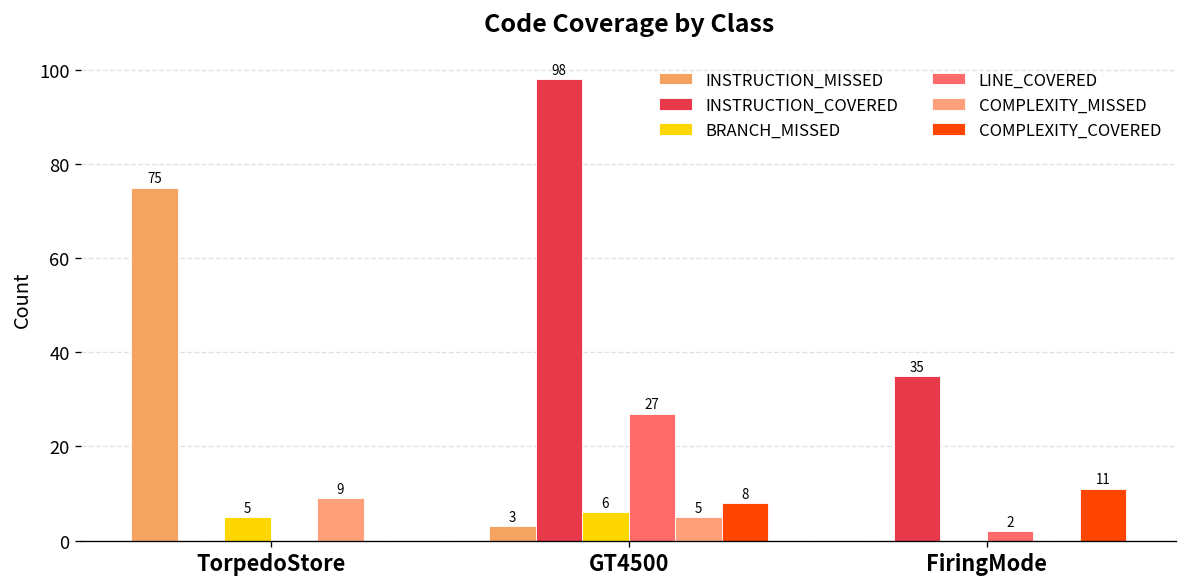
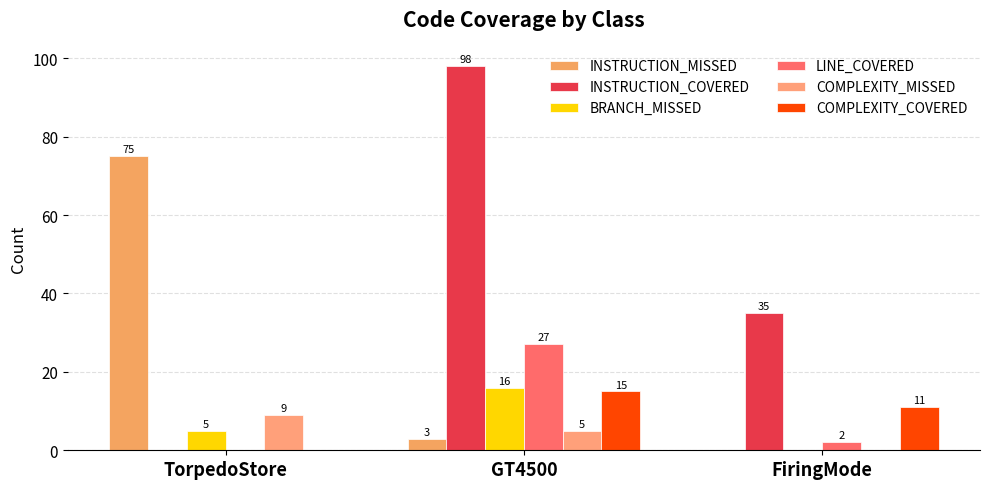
BRANCH_MISSED, GT4500: 6 -> 16
COMPLEXITY_COVERED, GT4500: 8 -> 15
